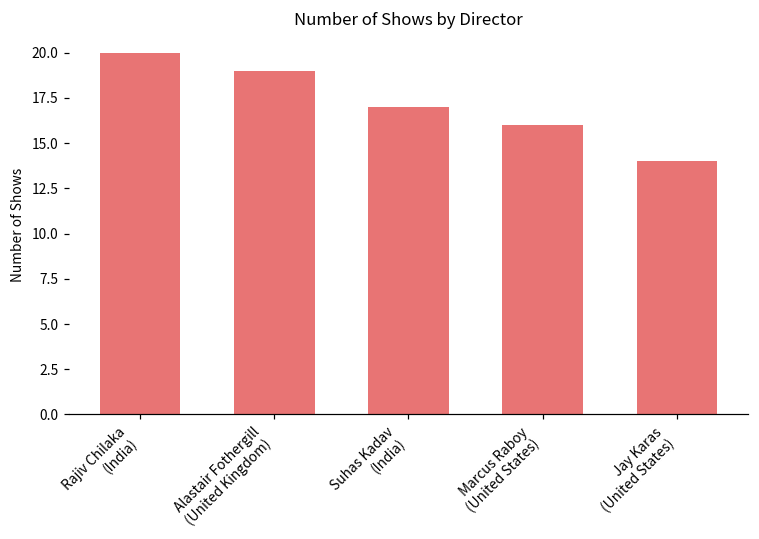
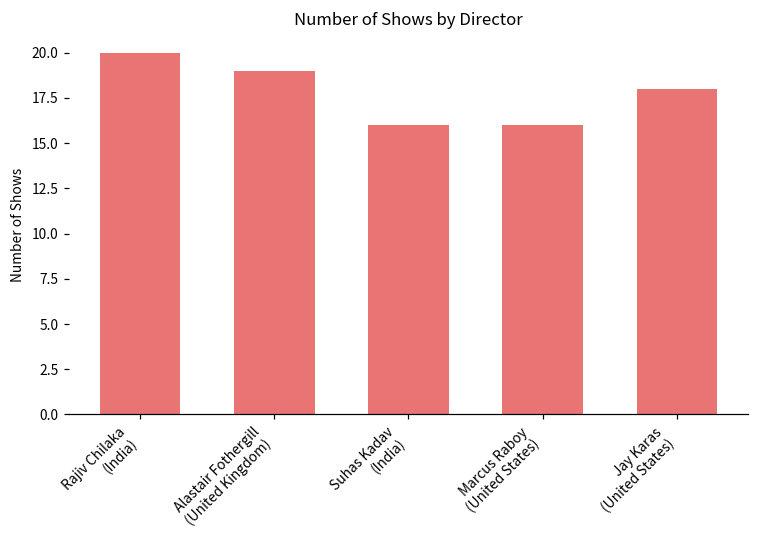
Suhas Kadav (India): 17 -> 16
Jay Karas (United States): 14 -> 18
